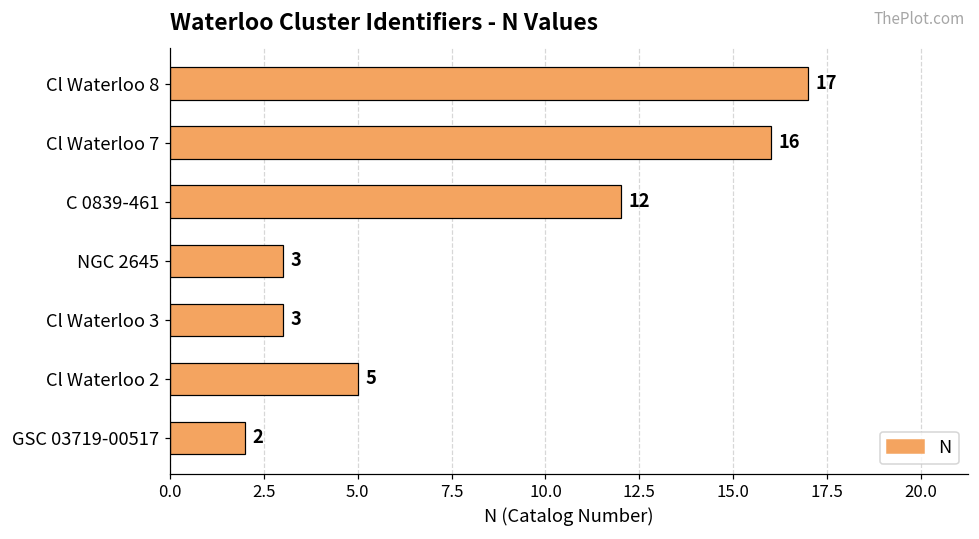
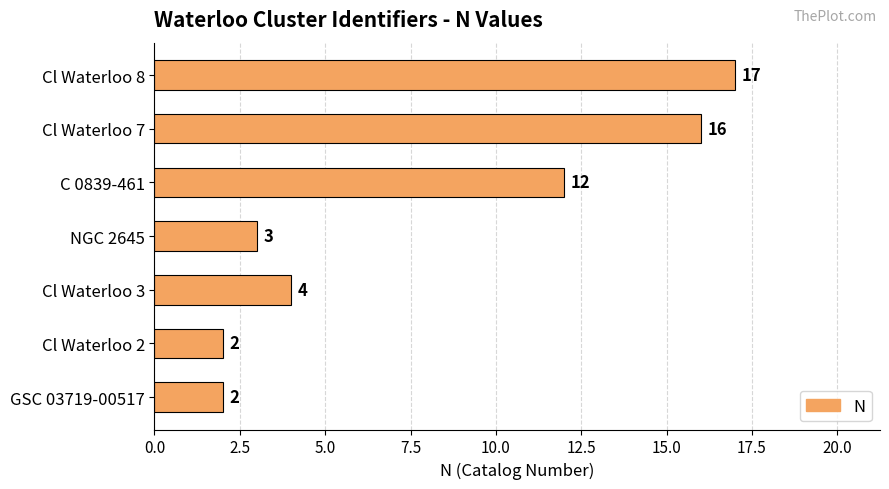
Cl Waterloo 3: 3 -> 4
Cl Waterloo 2: 5 -> 2
